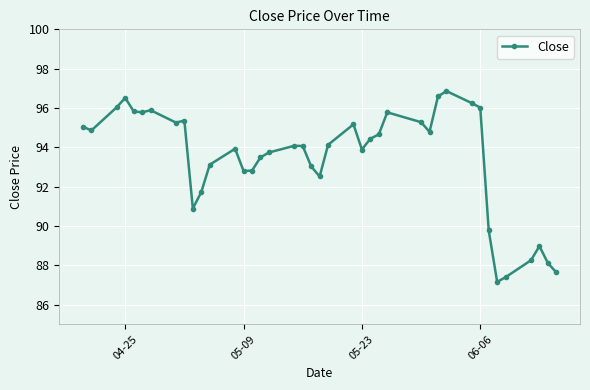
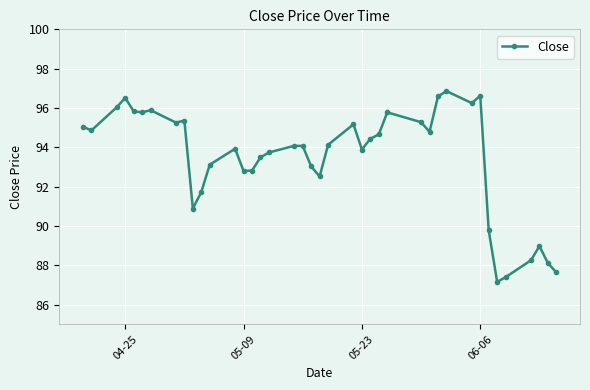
06-06: 96.0 -> 96.6
